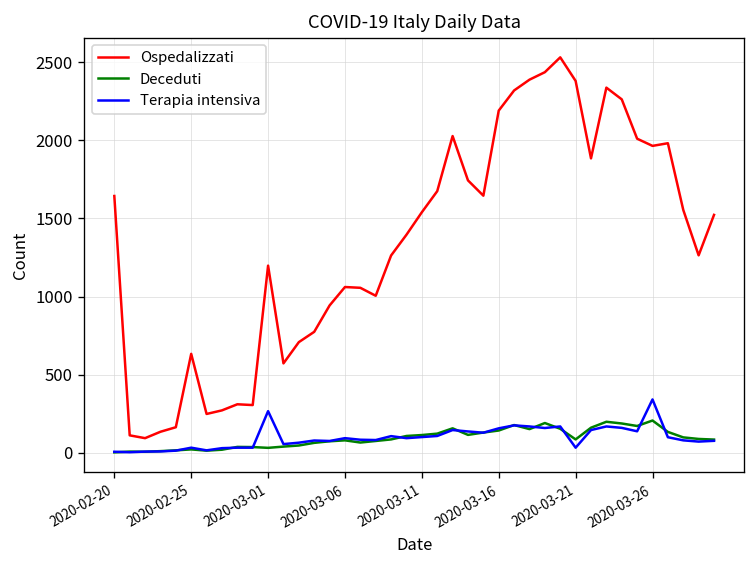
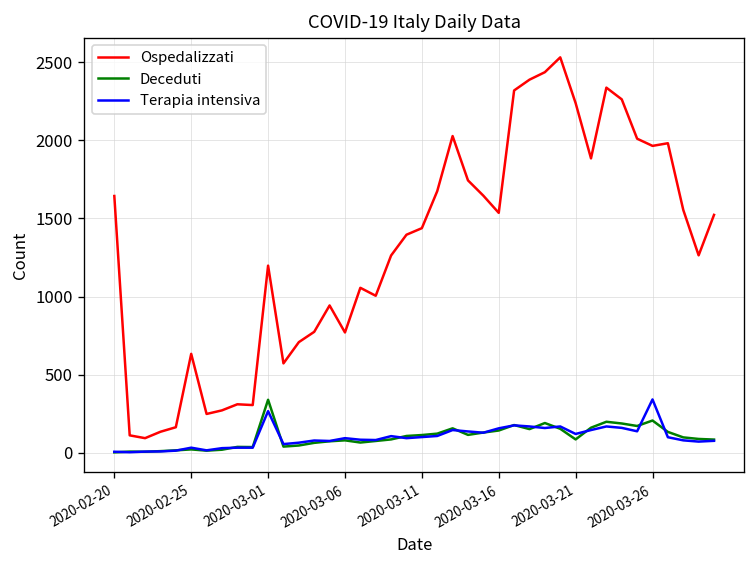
Deceduti, 2020-03-01: 30 -> 340
Ospedalizzati, 2020-03-06: 1060 -> 770
Ospedalizzati, 2020-03-11: 1540 -> 1440
Ospedalizzati, 2020-03-16: 2190 -> 1540
Ospedalizzati, 2020-03-21: 2380 -> 2240
Terapia intensiva, 2020-03-21: 30 -> 120
